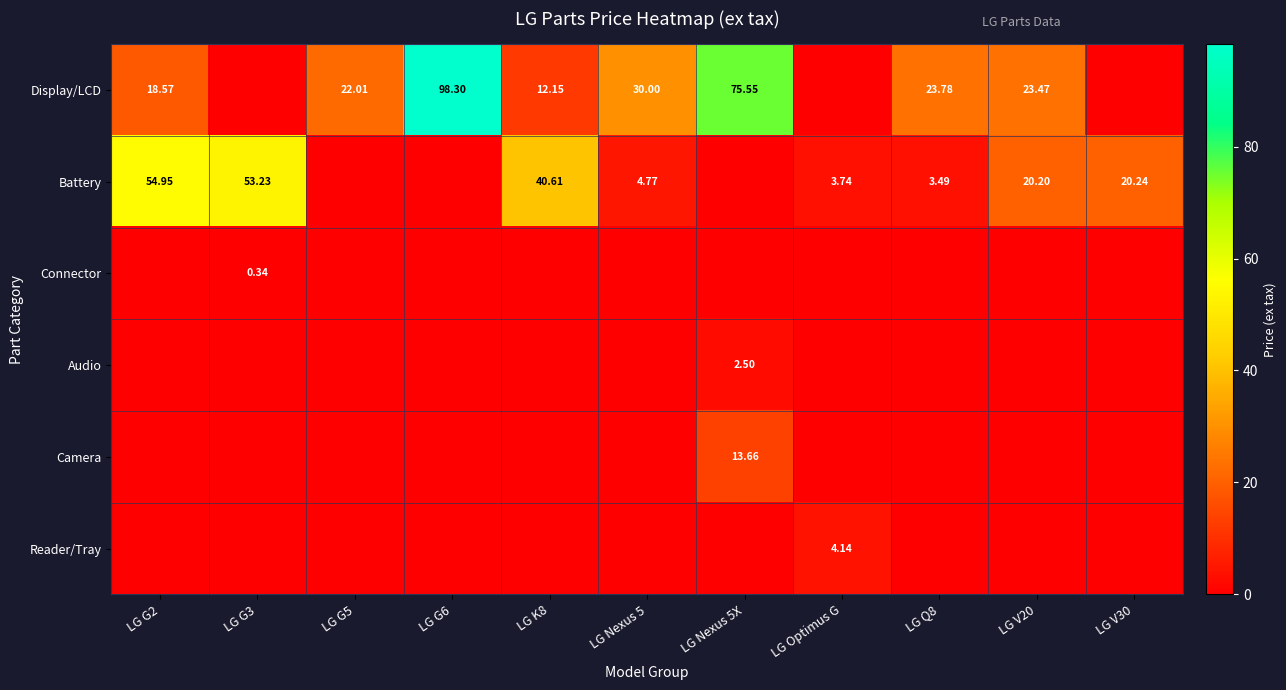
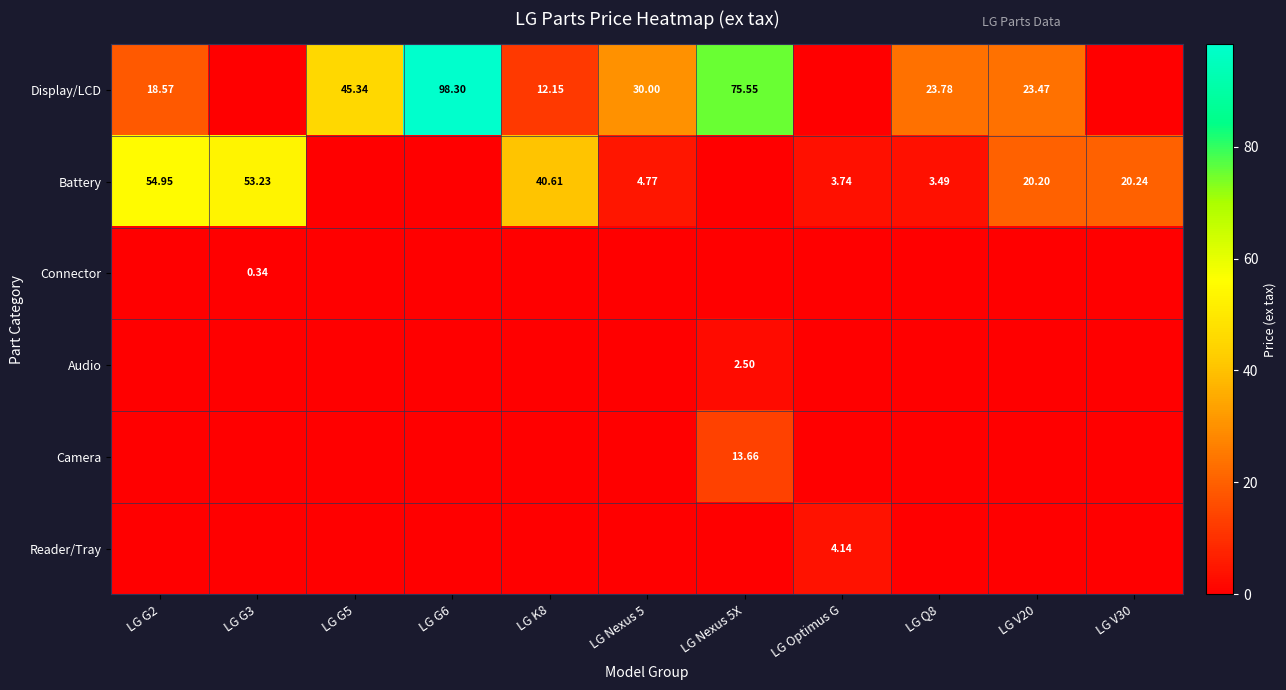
Display/LCD, LG G5: 22.01 -> 45.34
